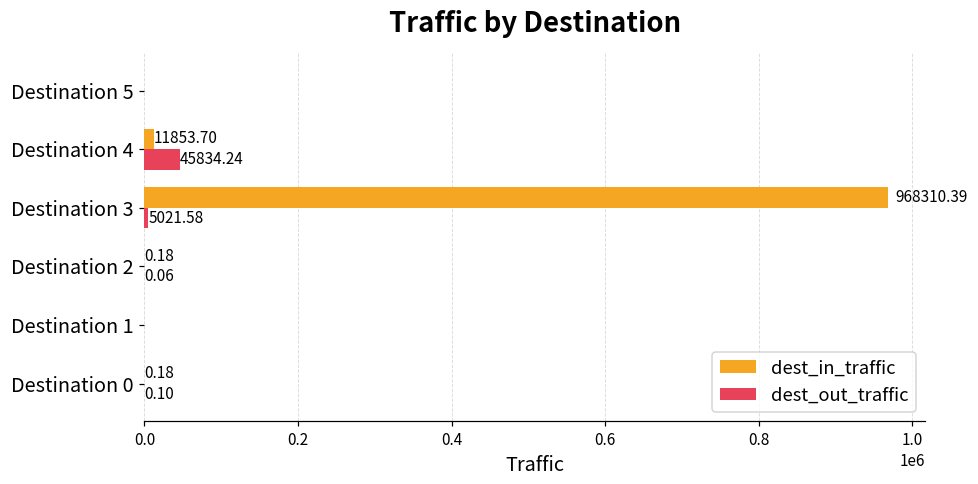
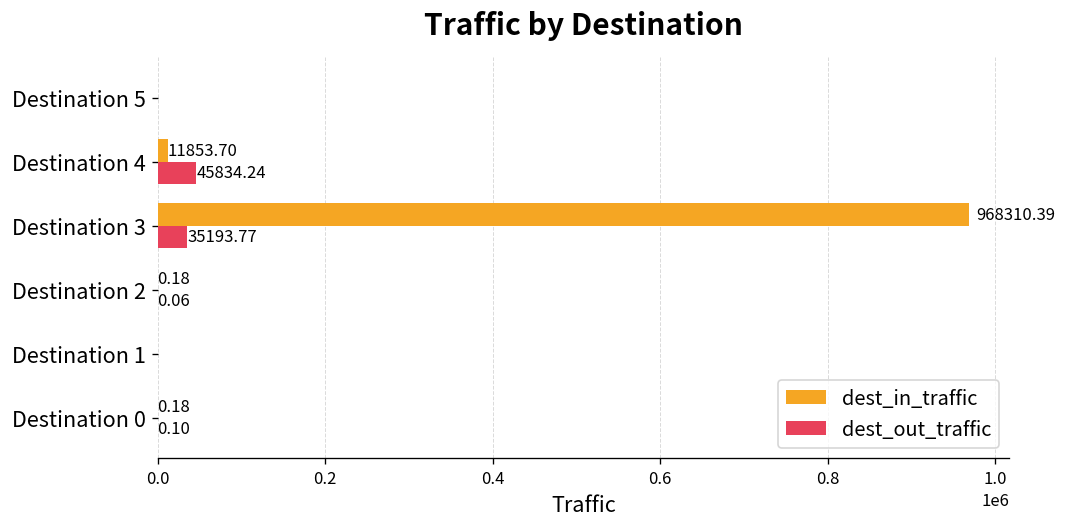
dest_out_traffic, Destination 3: 5021.58 -> 35193.77
